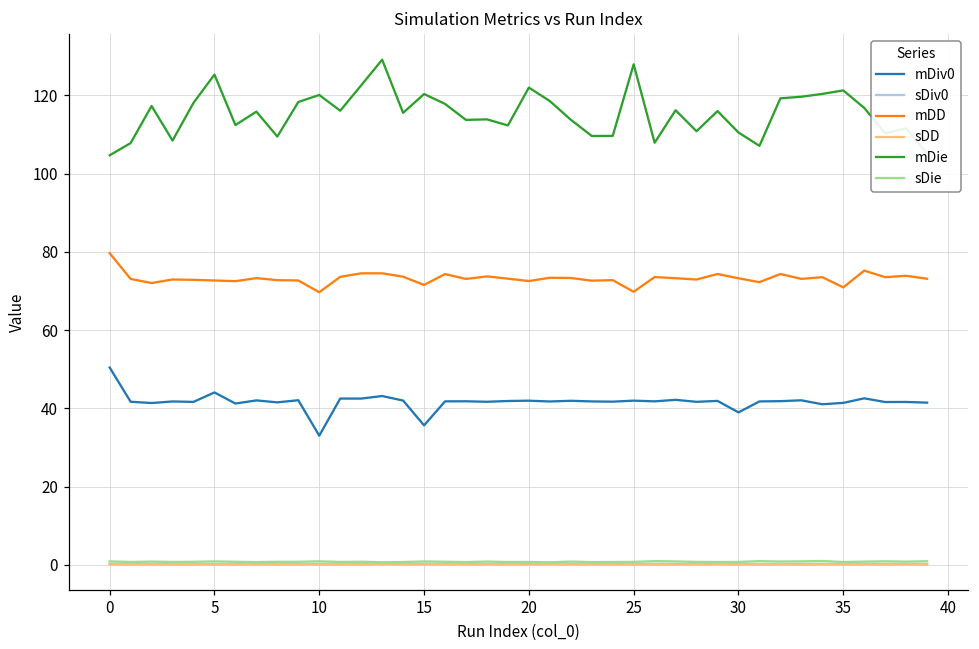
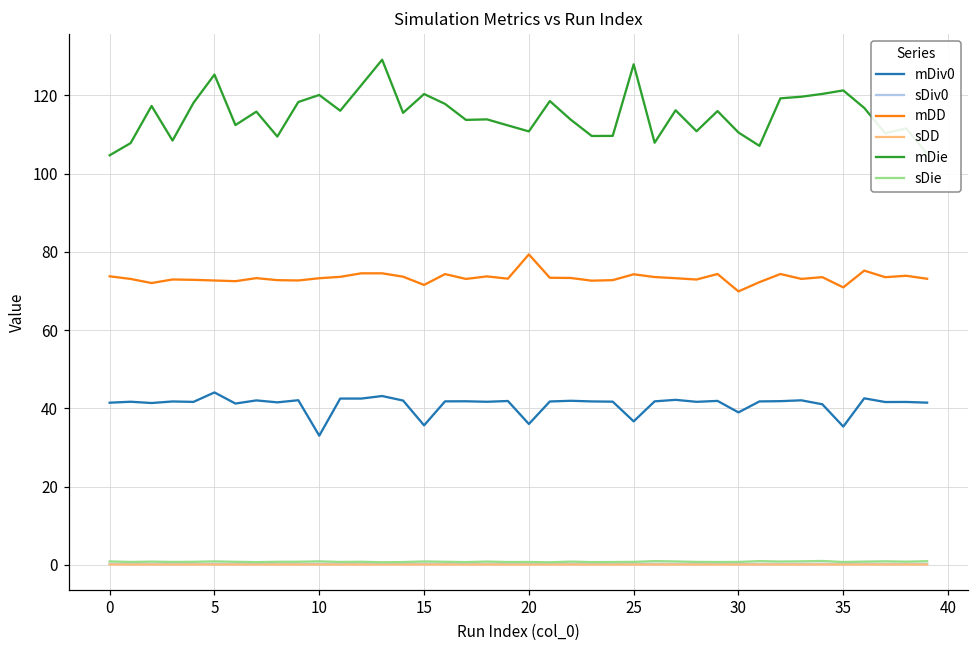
mDiv0, 0: 50 -> 41
mDD, 0: 80 -> 74
mDD, 10: 70 -> 73
mDiv0, 20: 42 -> 36
mDD, 20: 73 -> 79
mDie, 20: 122 -> 111
mDiv0, 25: 42 -> 37
mDD, 25: 70 -> 74
mDD, 30: 73 -> 70
mDiv0, 35: 41 -> 35
